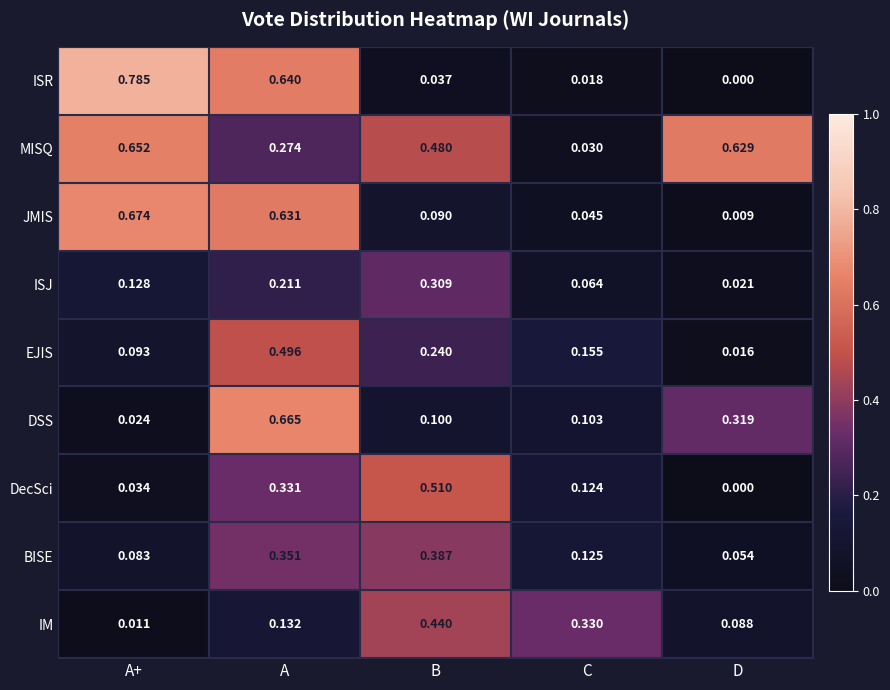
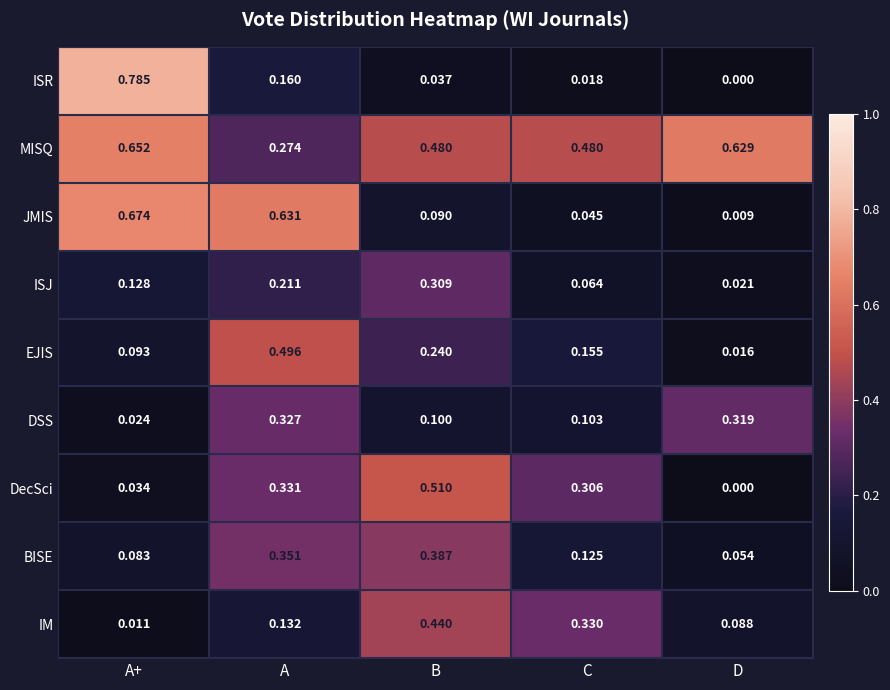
ISR, A: 0.640 -> 0.160
MISQ, C: 0.030 -> 0.480
DSS, A: 0.665 -> 0.327
DecSci, C: 0.124 -> 0.306
